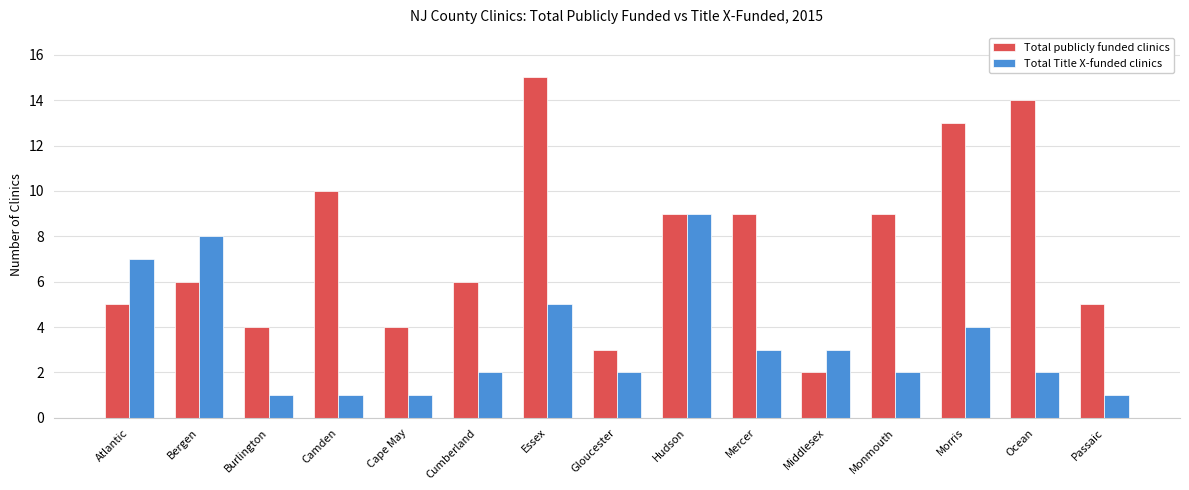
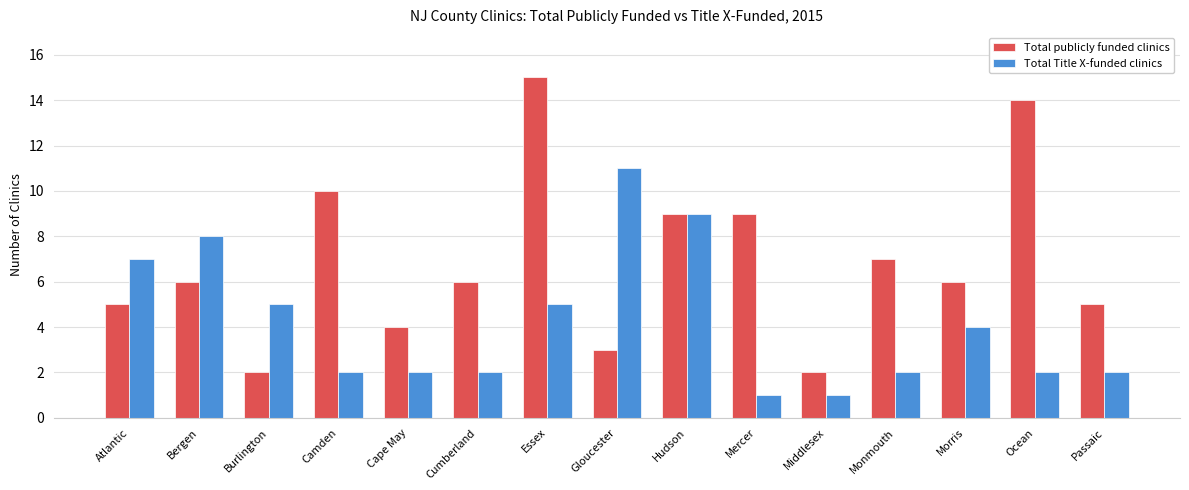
Total publicly funded clinics, Burlington: 4 -> 2
Total Title X-funded clinics, Burlington: 1 -> 5
Total Title X-funded clinics, Camden: 1 -> 2
Total Title X-funded clinics, Cape May: 1 -> 2
Total Title X-funded clinics, Gloucester: 2 -> 11
Total Title X-funded clinics, Mercer: 3 -> 1
Total Title X-funded clinics, Middlesex: 3 -> 1
Total publicly funded clinics, Monmouth: 9 -> 7
Total publicly funded clinics, Morris: 13 -> 6
Total Title X-funded clinics, Passaic: 1 -> 2
